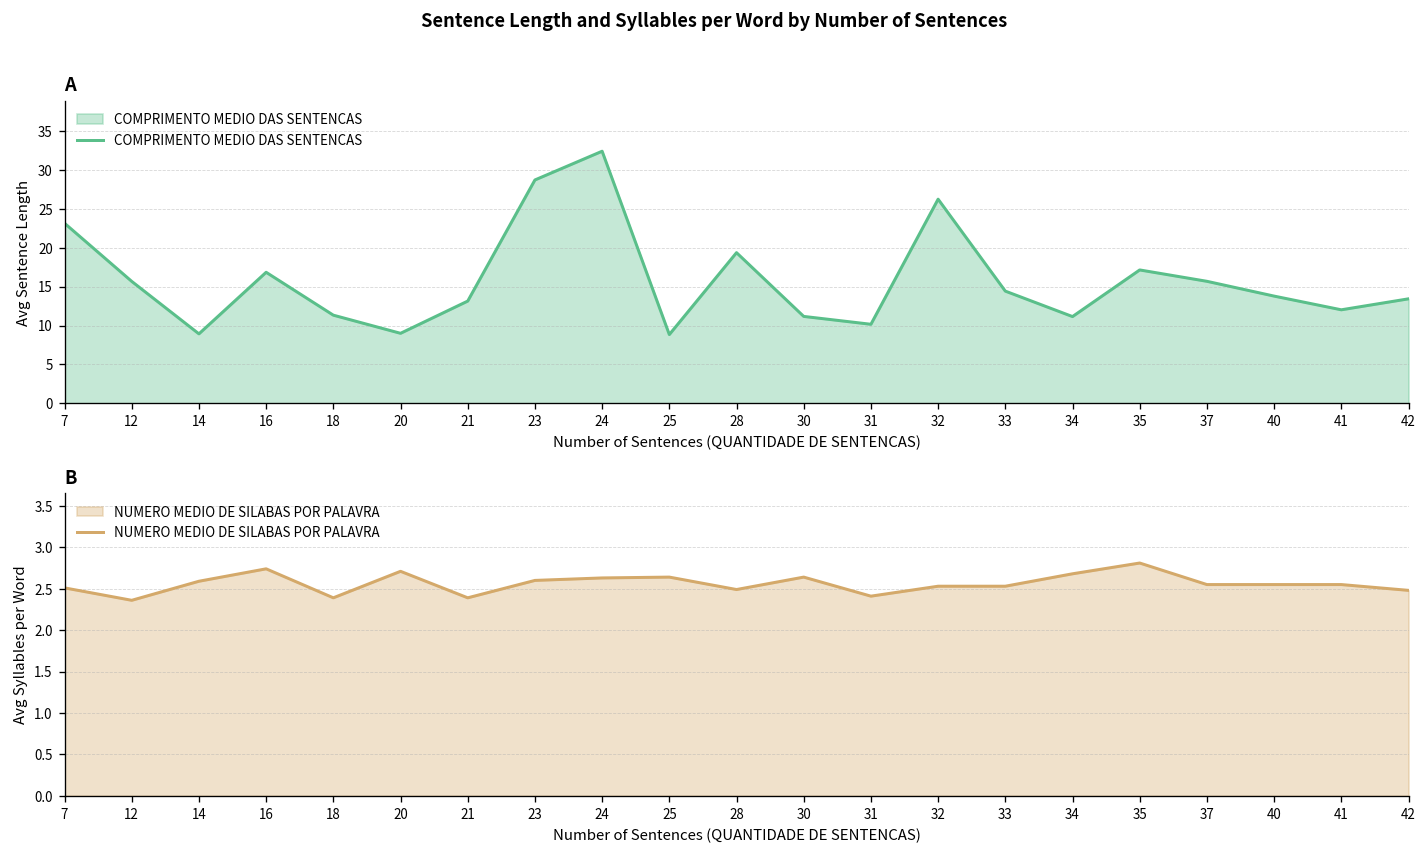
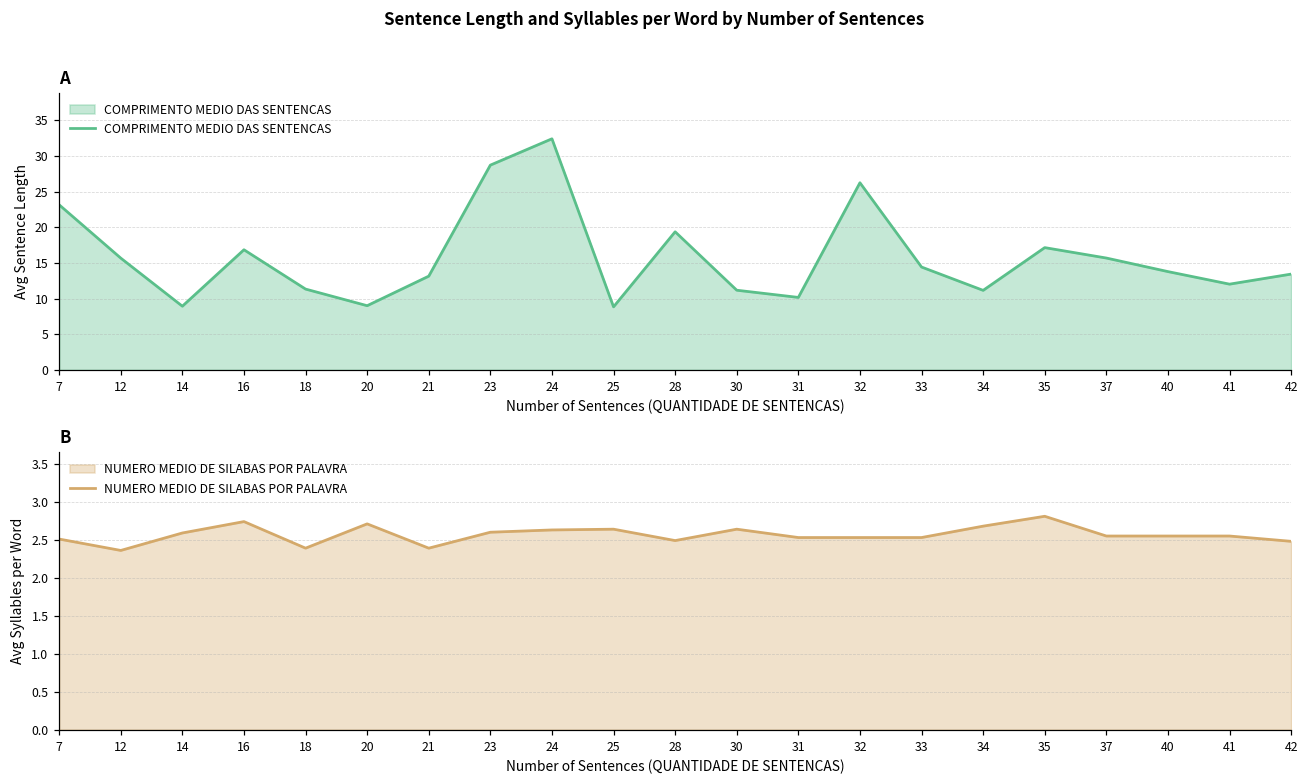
B, 31: 2.4 -> 2.5
